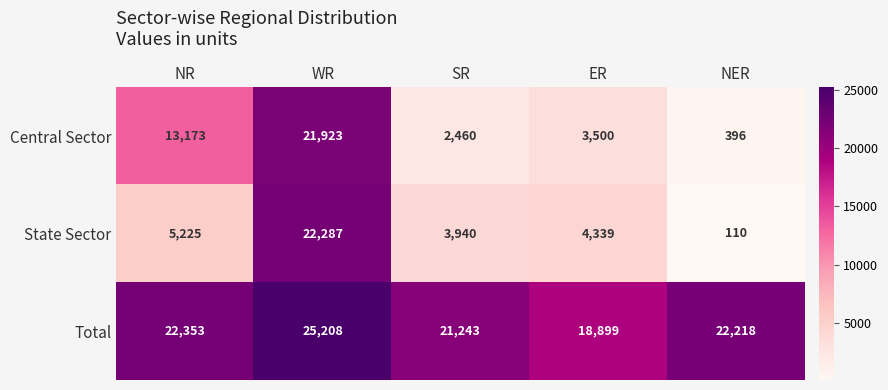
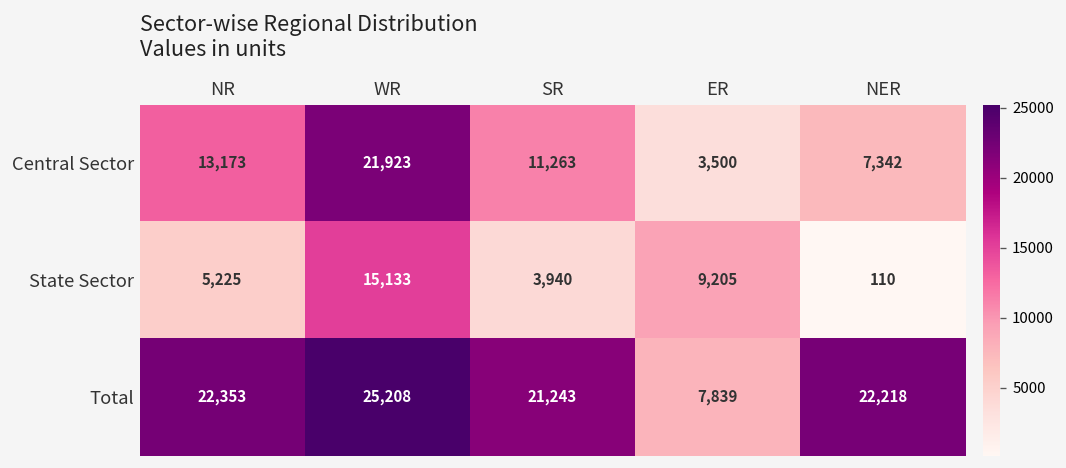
Central Sector, SR: 2,460 -> 11,263
Central Sector, NER: 396 -> 7,342
State Sector, WR: 22,287 -> 15,133
State Sector, ER: 4,339 -> 9,205
Total, ER: 18,899 -> 7,839
